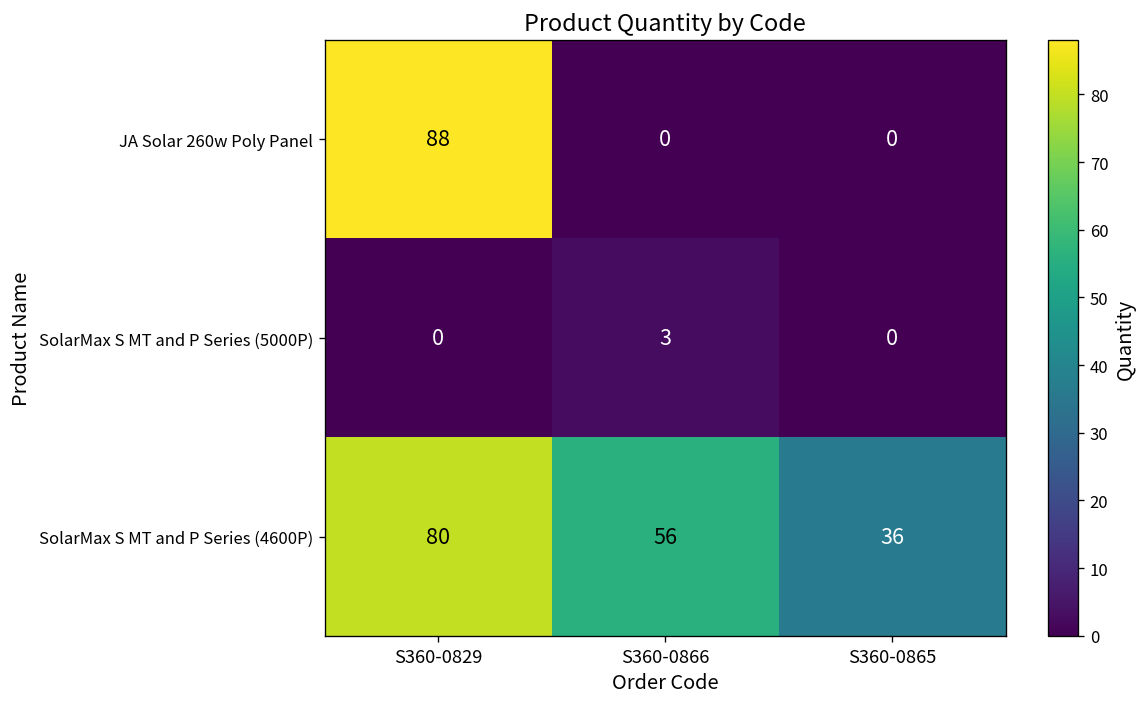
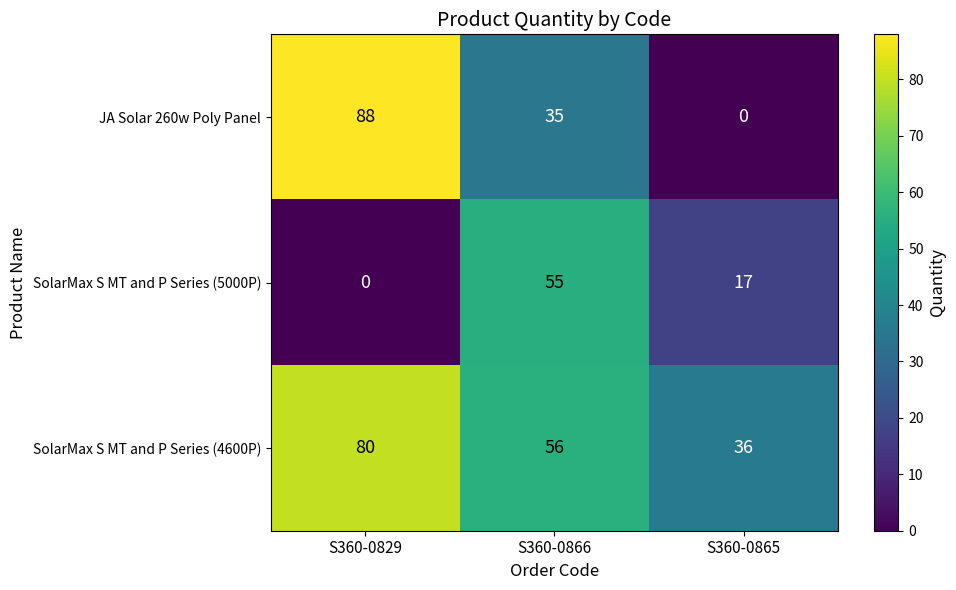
JA Solar 260w Poly Panel, S360-0866: 0 -> 35
SolarMax S MT and P Series (5000P), S360-0866: 3 -> 55
SolarMax S MT and P Series (5000P), S360-0865: 0 -> 17
